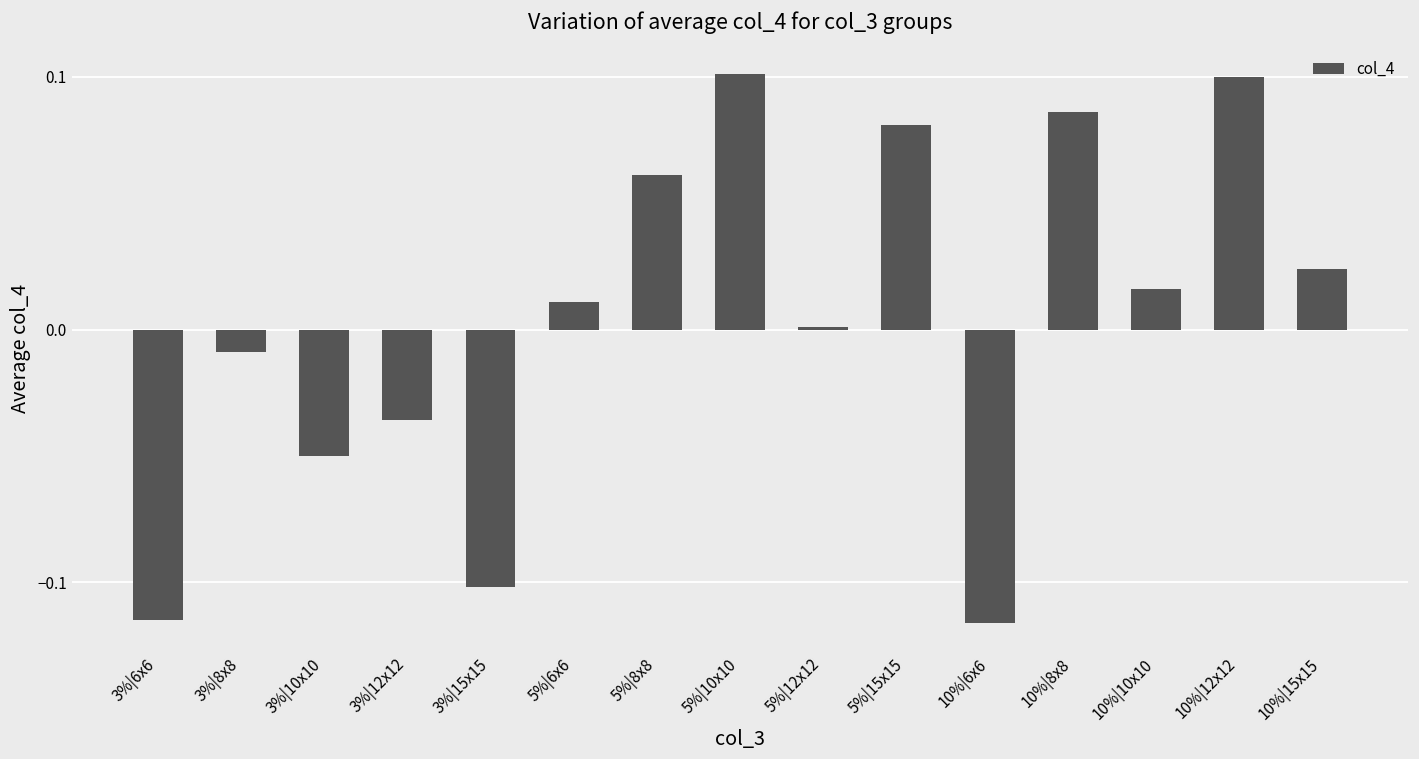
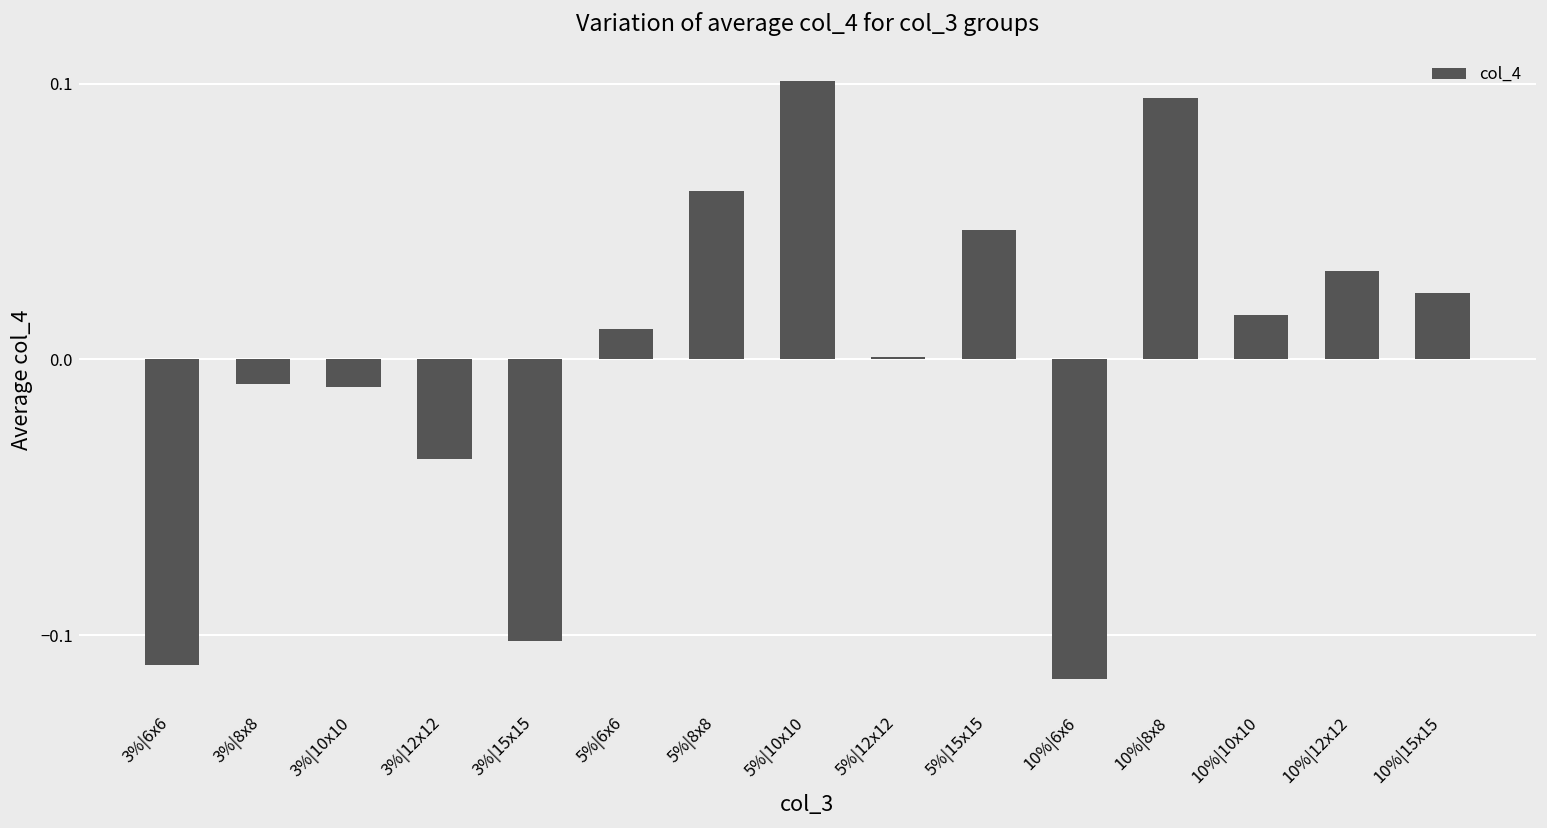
3%|6x6: -0.115 -> -0.111
3%|10x10: -0.05 -> -0.01
5%|15x15: 0.081 -> 0.047
10%|8x8: 0.086 -> 0.095
10%|12x12: 0.100 -> 0.032
